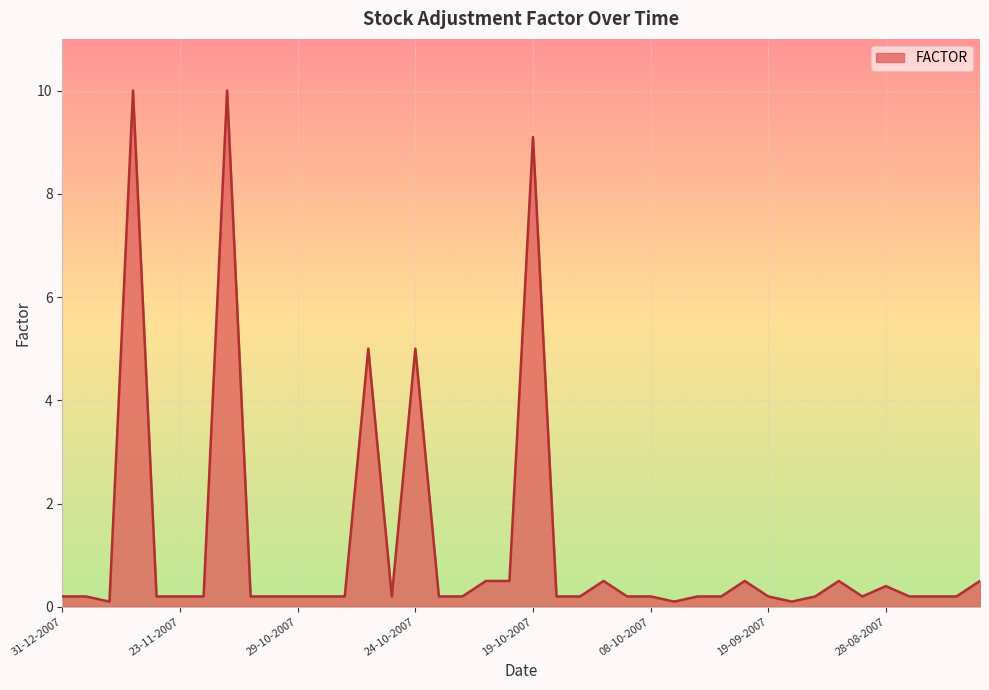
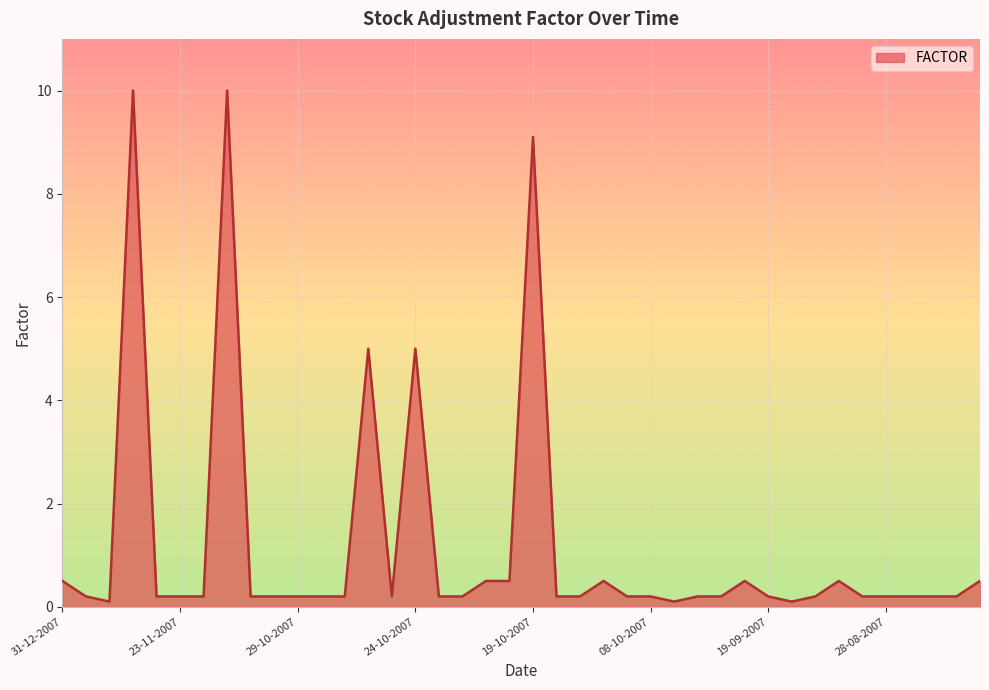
31-12-2007: 0.2 -> 0.5
28-08-2007: 0.4 -> 0.2
